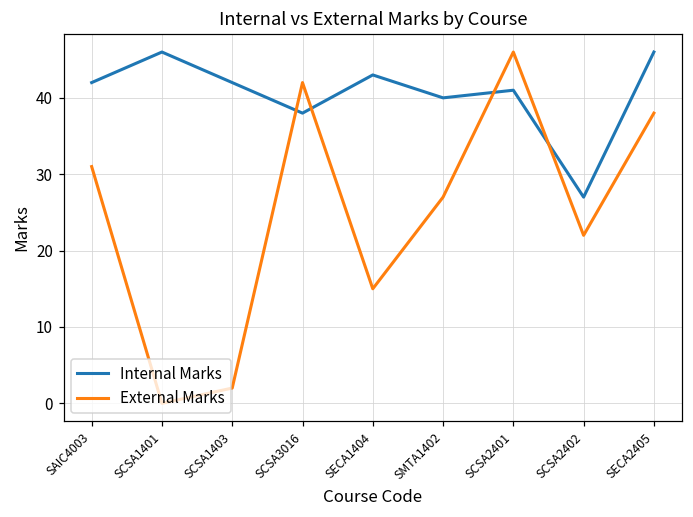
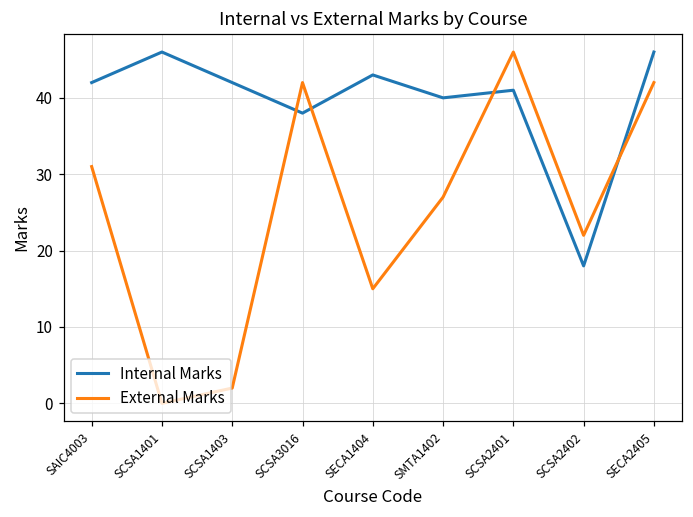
Internal Marks, SCSA2402: 27 -> 18
External Marks, SECA2405: 38 -> 42
